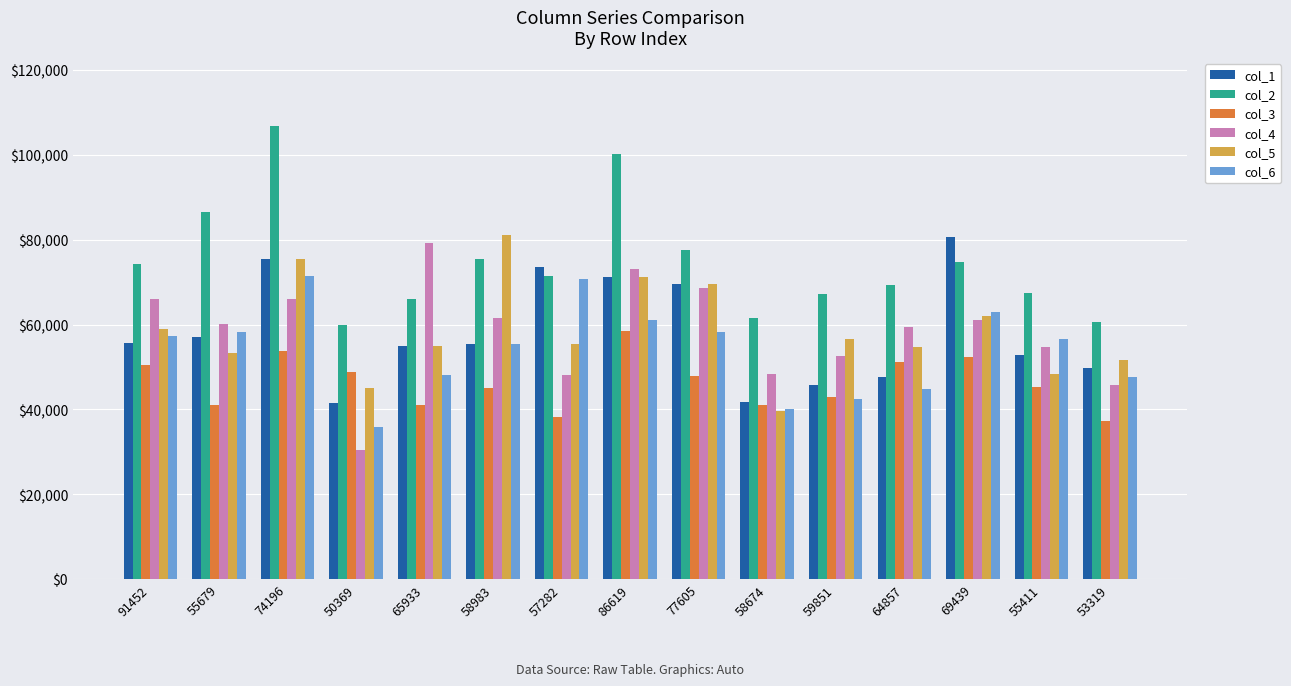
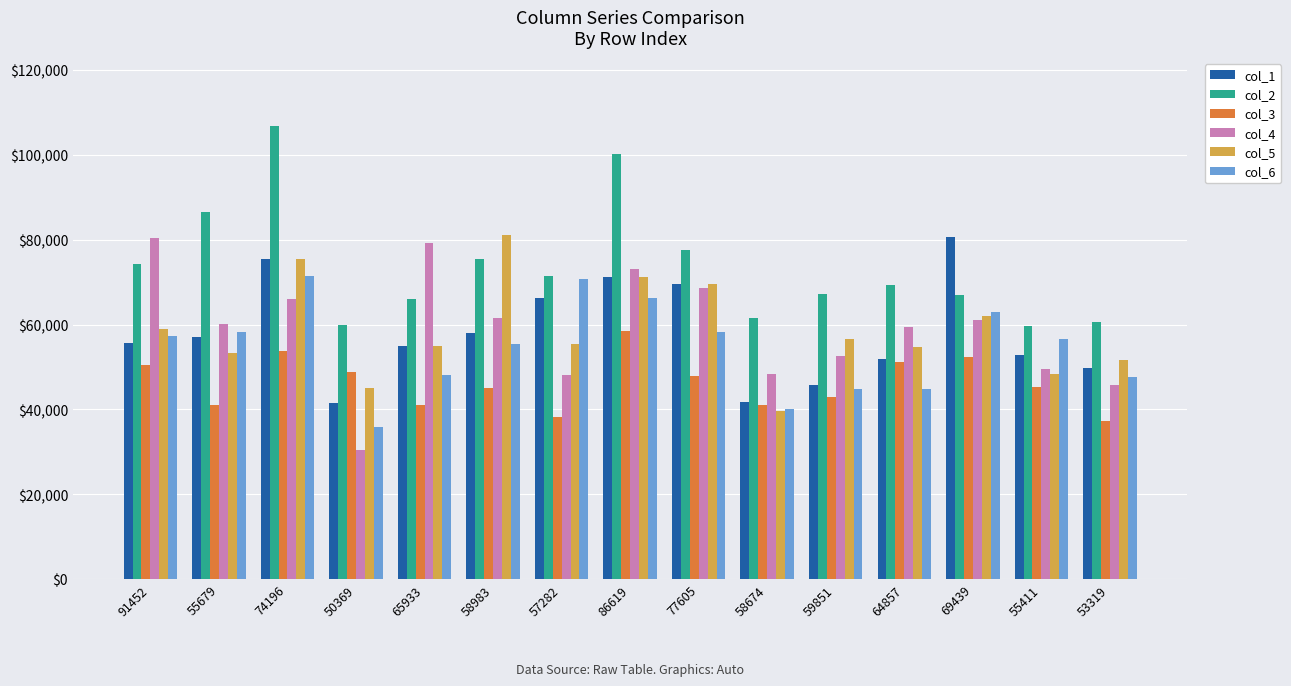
col_4, 91452: $66,000 -> $80,000
col_1, 58983: $55,000 -> $58,000
col_1, 57282: $74,000 -> $66,000
col_6, 86619: $61,000 -> $66,000
col_6, 59851: $42,000 -> $45,000
col_1, 64857: $48,000 -> $52,000
col_2, 69439: $75,000 -> $67,000
col_2, 55411: $67,000 -> $60,000
col_4, 55411: $55,000 -> $50,000
